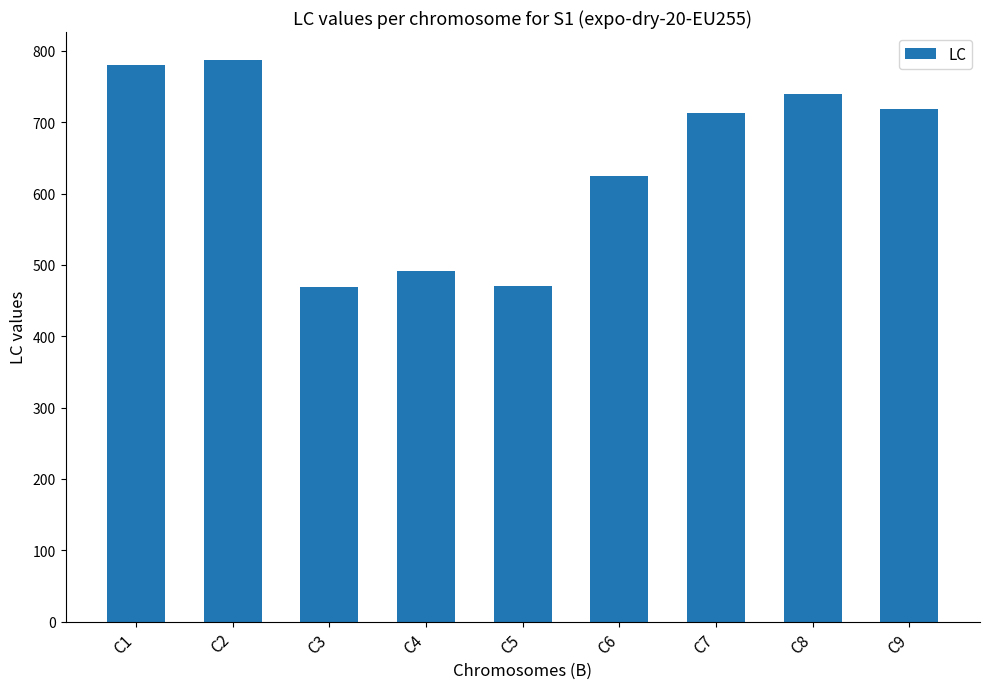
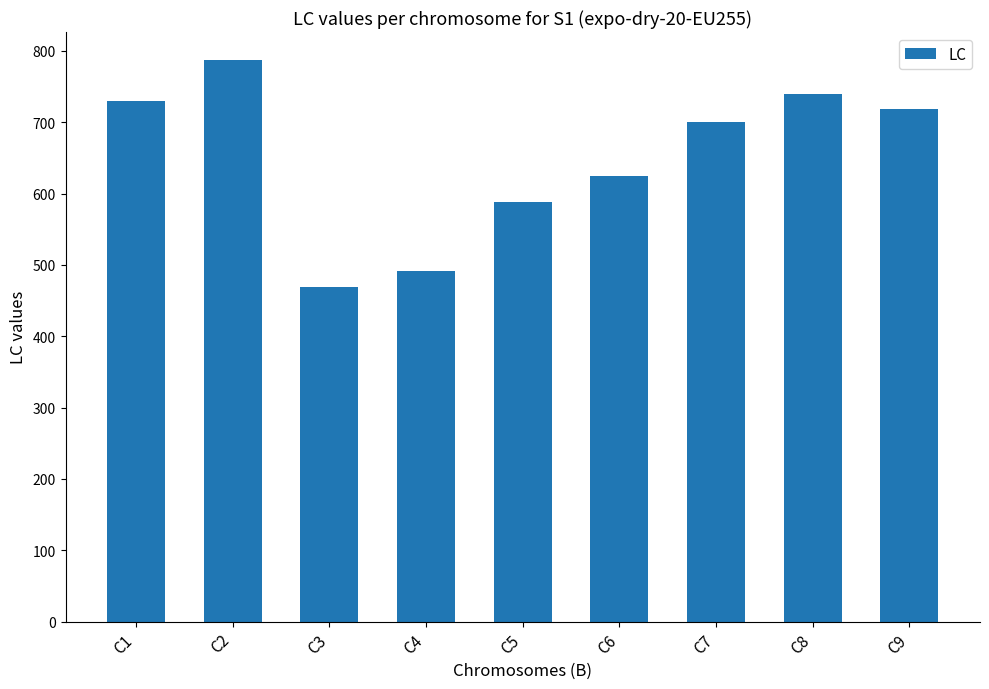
C1: 780 -> 730
C5: 470 -> 590
C7: 710 -> 700
